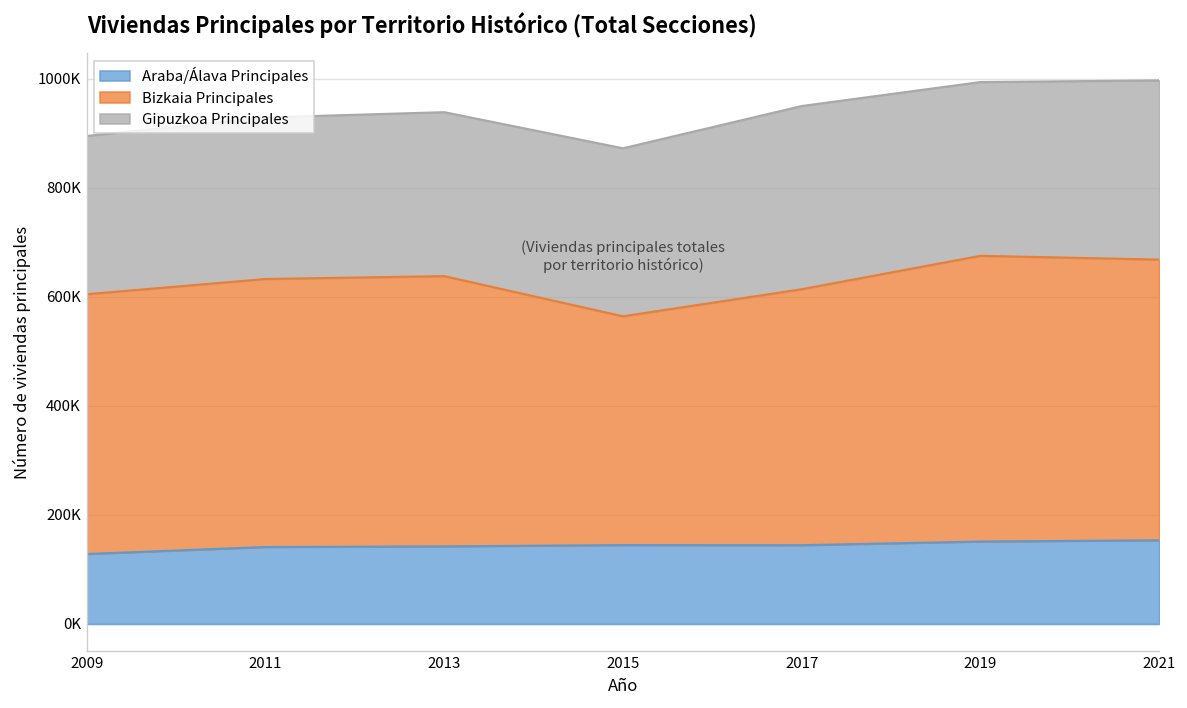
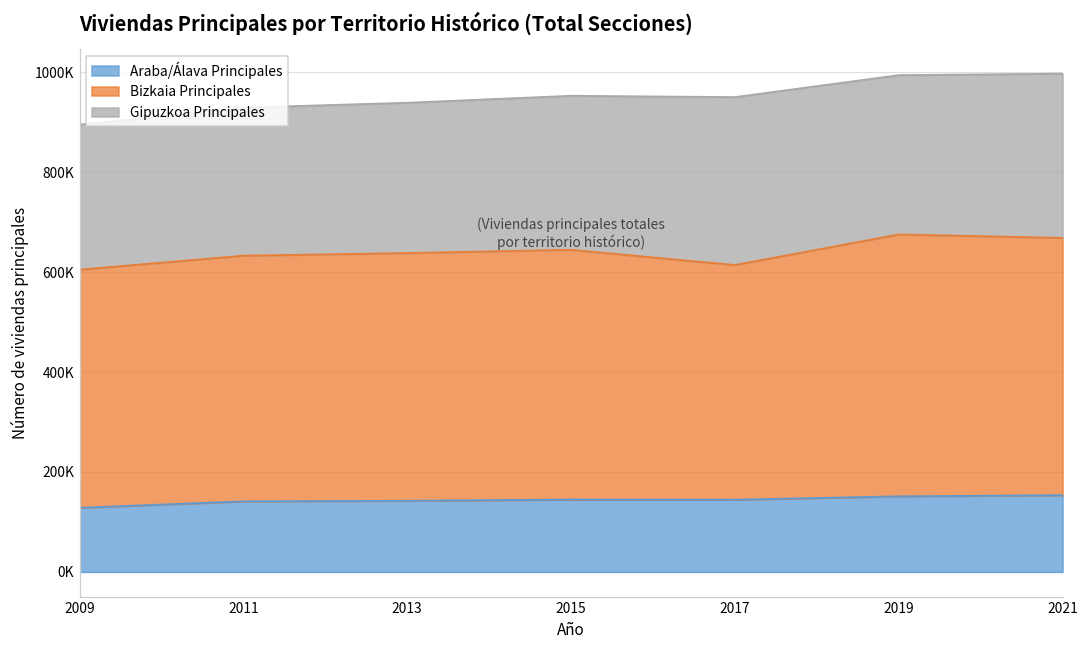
Bizkaia Principales, 2015: 420000 -> 500000
